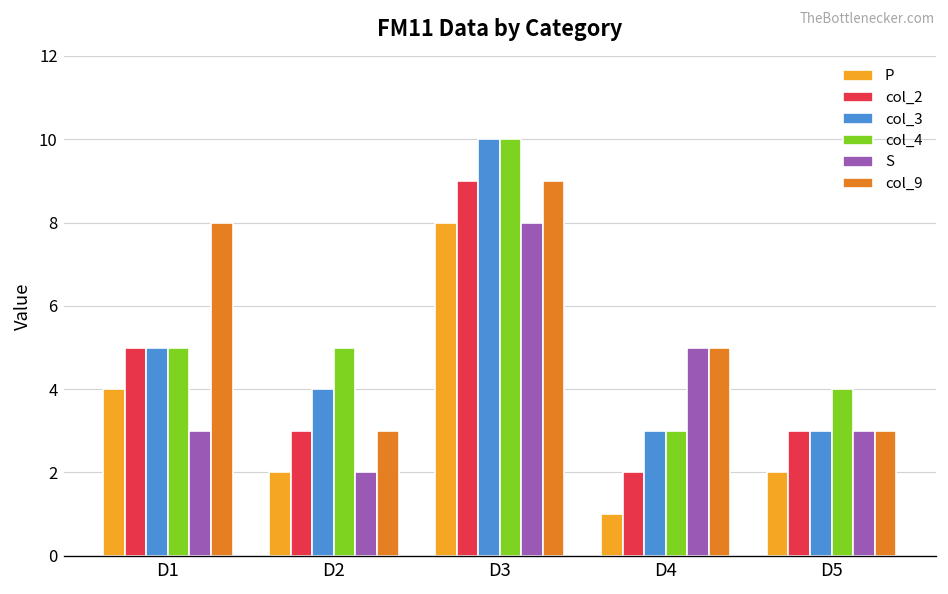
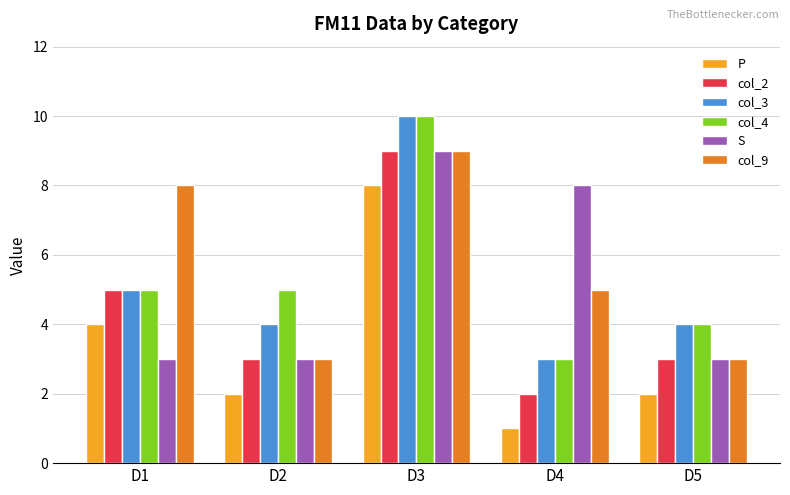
S, D2: 2 -> 3
S, D3: 8 -> 9
S, D4: 5 -> 8
col_3, D5: 3 -> 4
